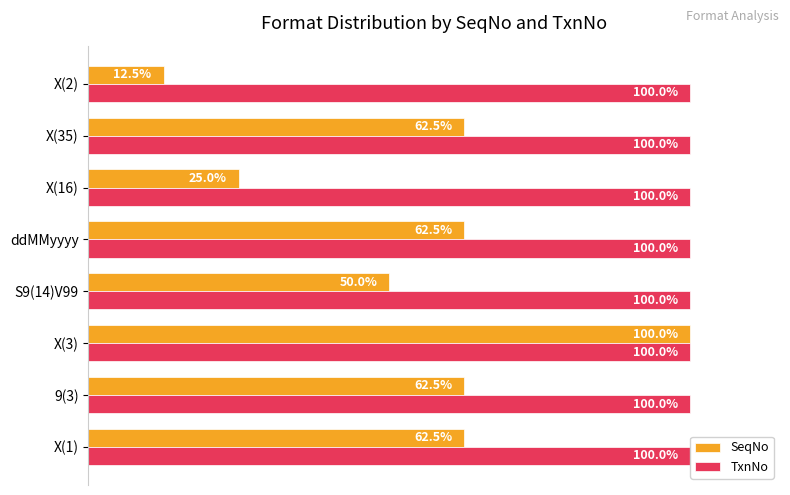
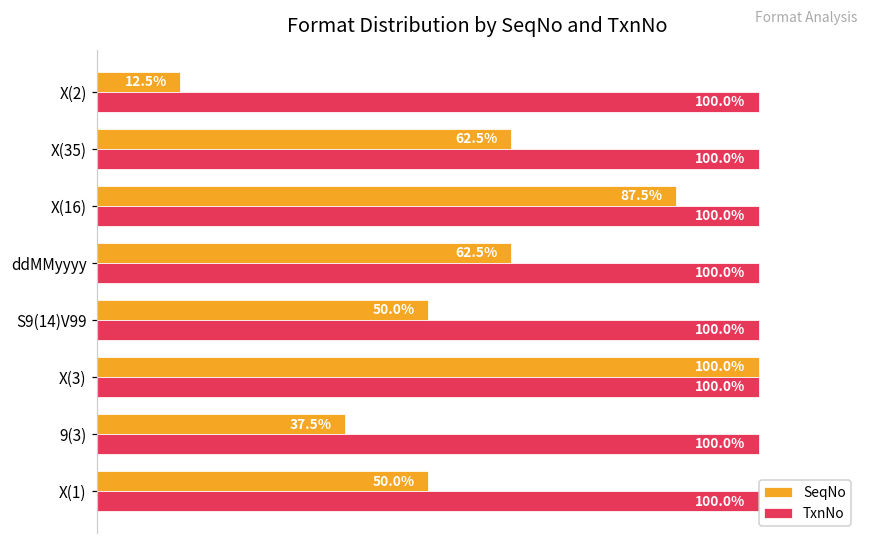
SeqNo, X(16): 25.0% -> 87.5%
SeqNo, 9(3): 62.5% -> 37.5%
SeqNo, X(1): 62.5% -> 50.0%
